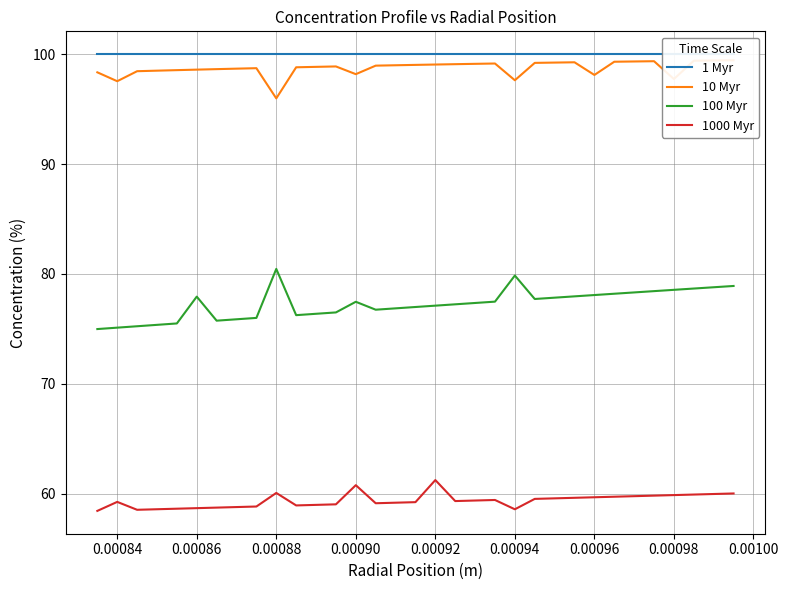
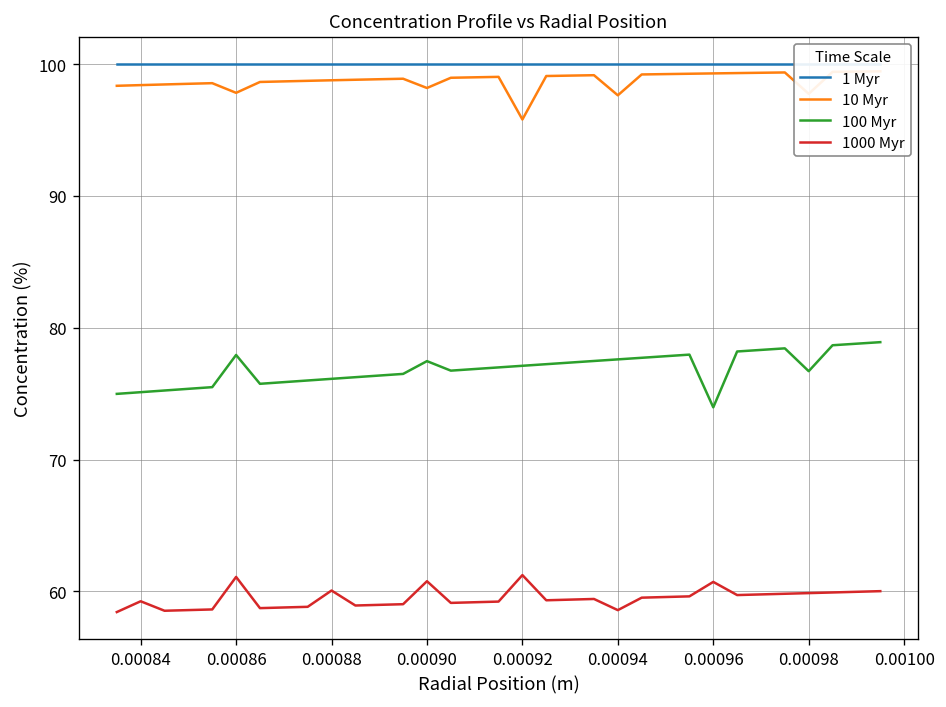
10 Myr, 0.00084: 97.5 -> 98.4
10 Myr, 0.00086: 98.6 -> 97.8
1000 Myr, 0.00086: 58.7 -> 61.1
10 Myr, 0.00088: 96.0 -> 98.8
100 Myr, 0.00088: 80.5 -> 76.1
10 Myr, 0.00092: 99.1 -> 95.8
100 Myr, 0.00094: 79.9 -> 77.6
10 Myr, 0.00096: 98.1 -> 99.3
100 Myr, 0.00096: 78.1 -> 74.0
1000 Myr, 0.00096: 59.7 -> 60.7
100 Myr, 0.00098: 78.6 -> 76.7
